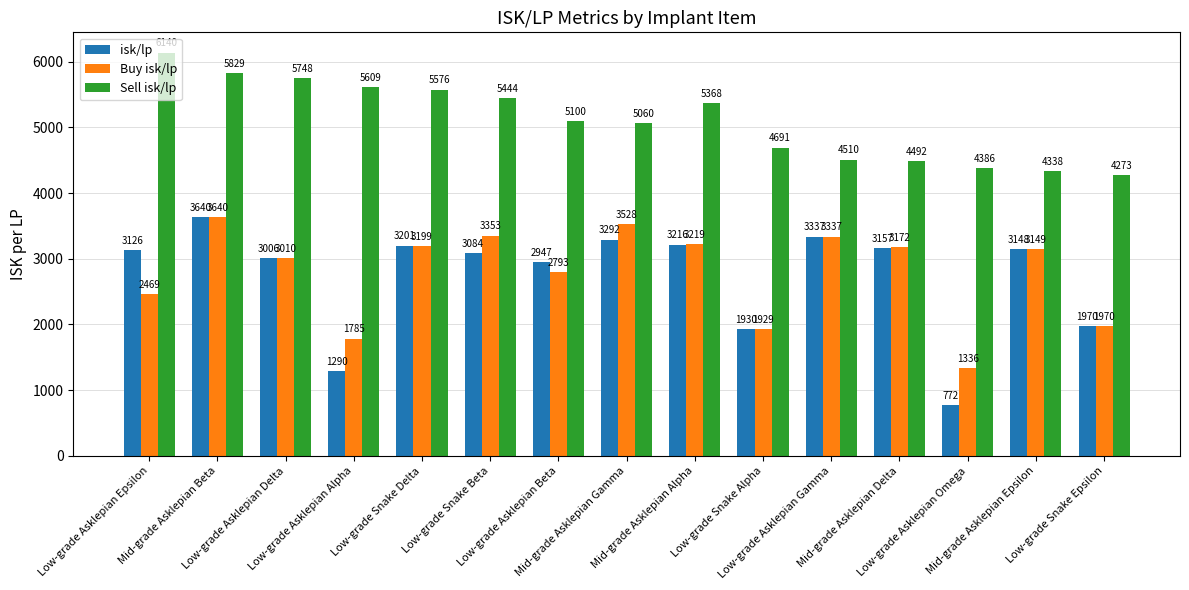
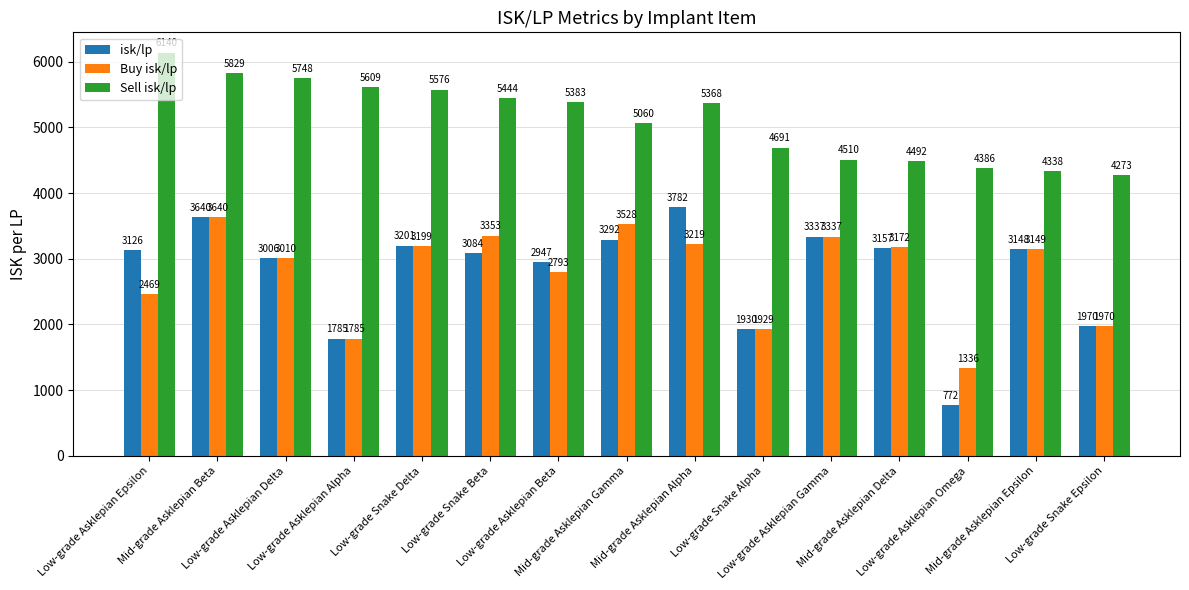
isk/lp, Low-grade Asklepian Alpha: 1290 -> 1785
Sell isk/lp, Low-grade Asklepian Beta: 5100 -> 5383
isk/lp, Mid-grade Asklepian Alpha: 3216 -> 3782
